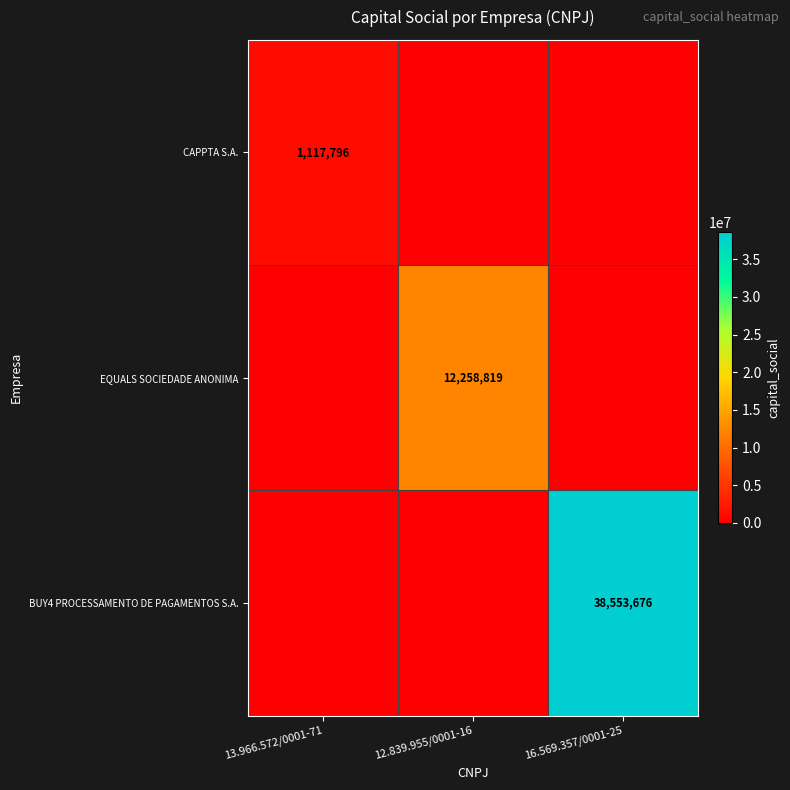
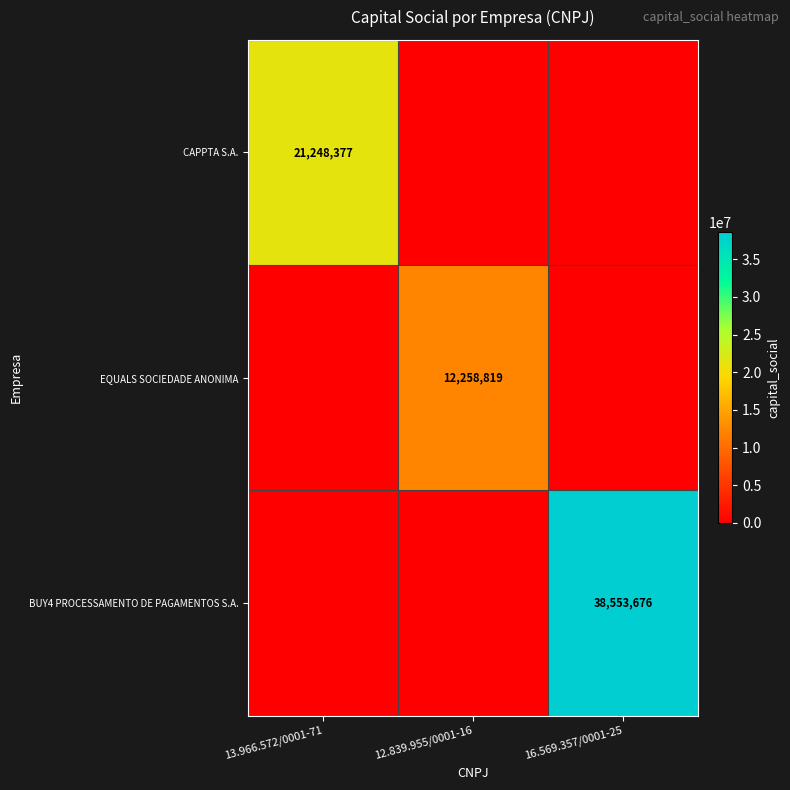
CAPPTA S.A., 13.966.572/0001-71: 1,117,796 -> 21,248,377
